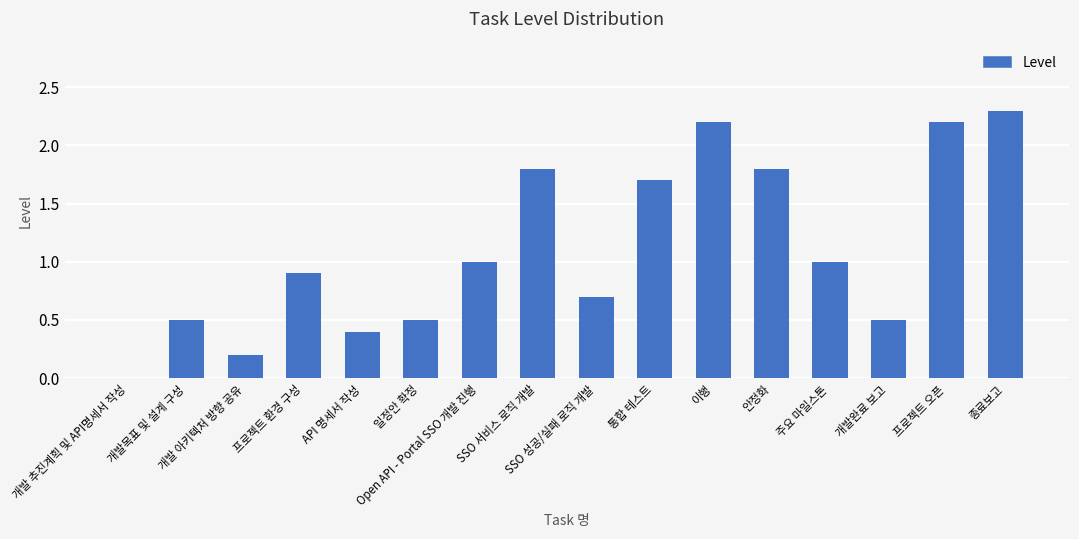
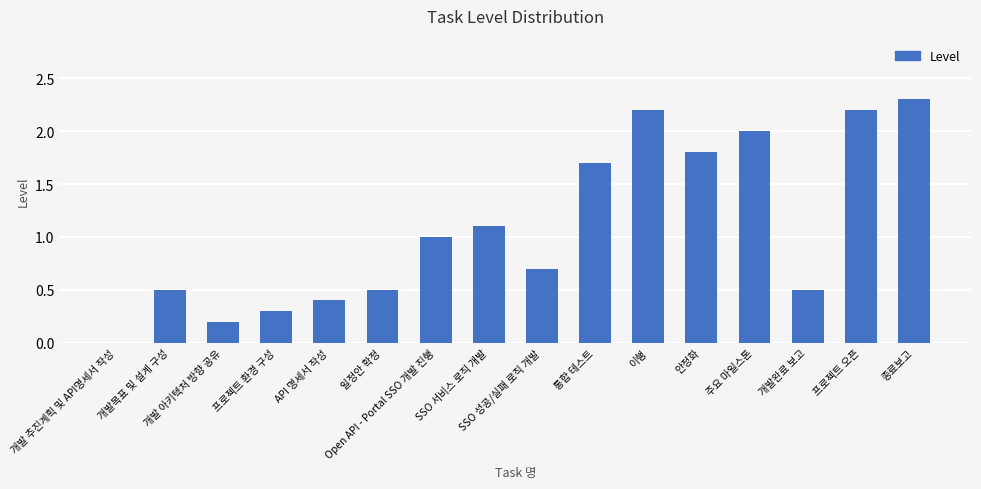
프로젝트 환경 구성: 0.9 -> 0.3
SSO 서비스 로직 개발: 1.8 -> 1.1
주요 마일스톤: 1 -> 2
